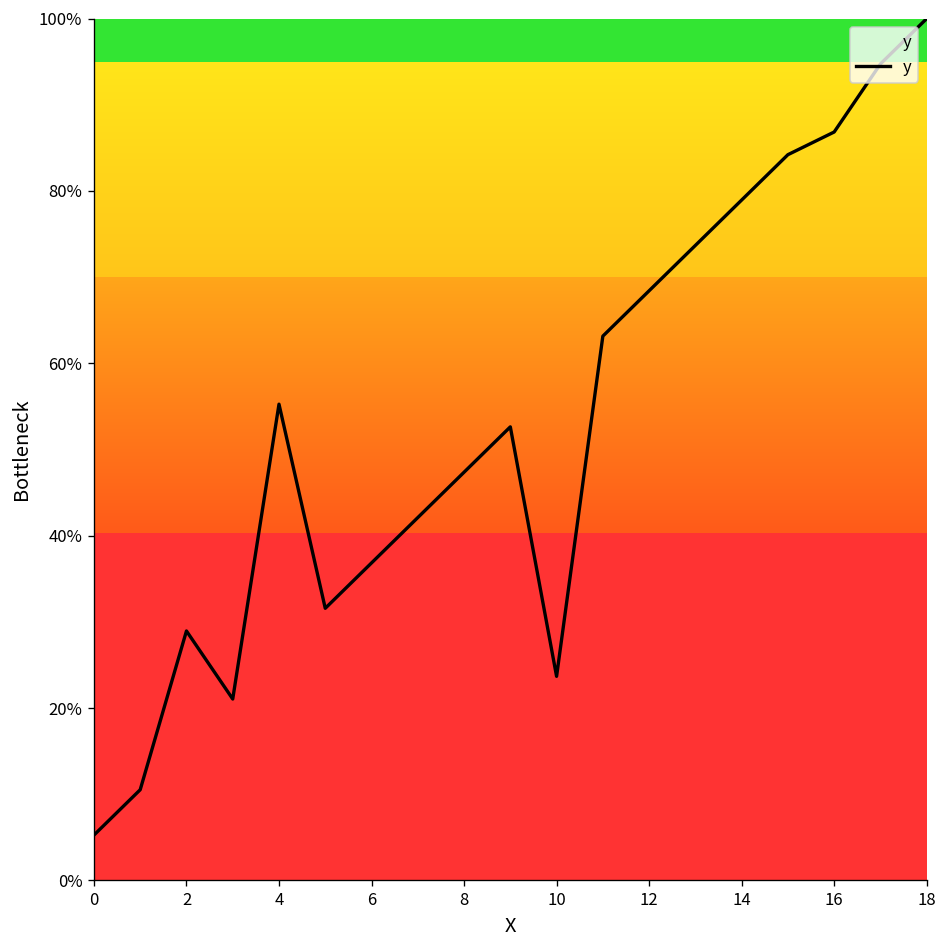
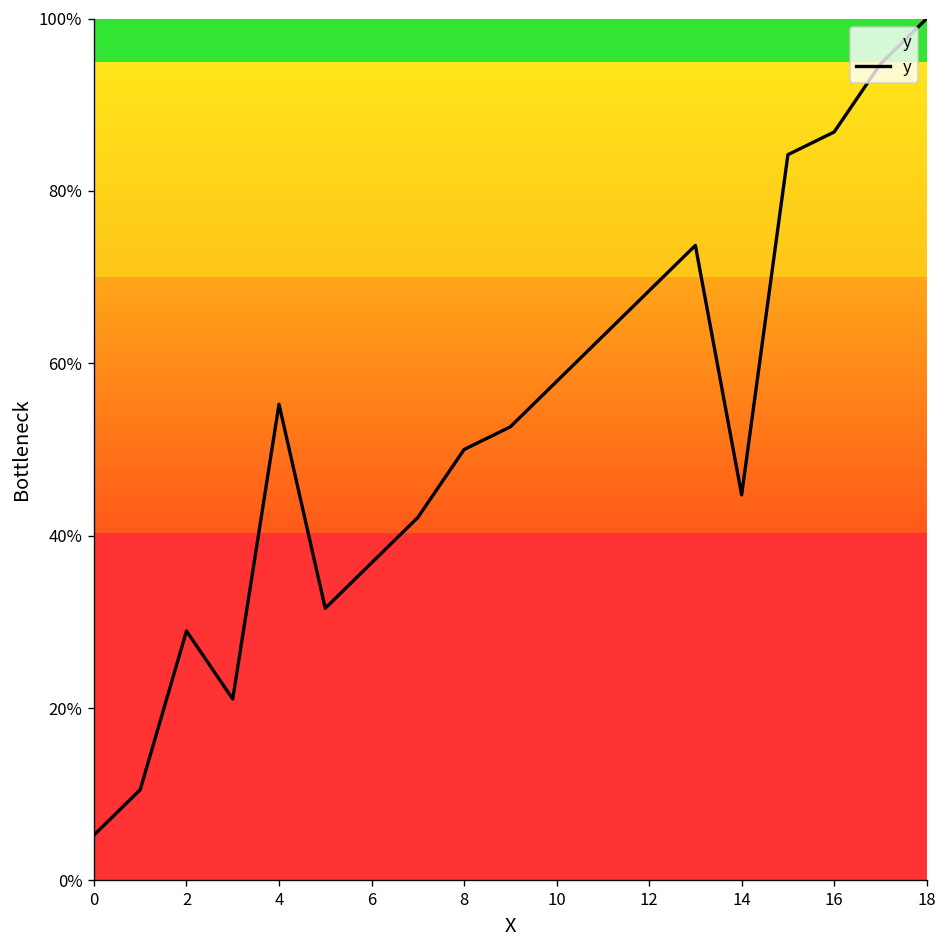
8: 47% -> 50%
10: 24% -> 58%
14: 79% -> 45%
